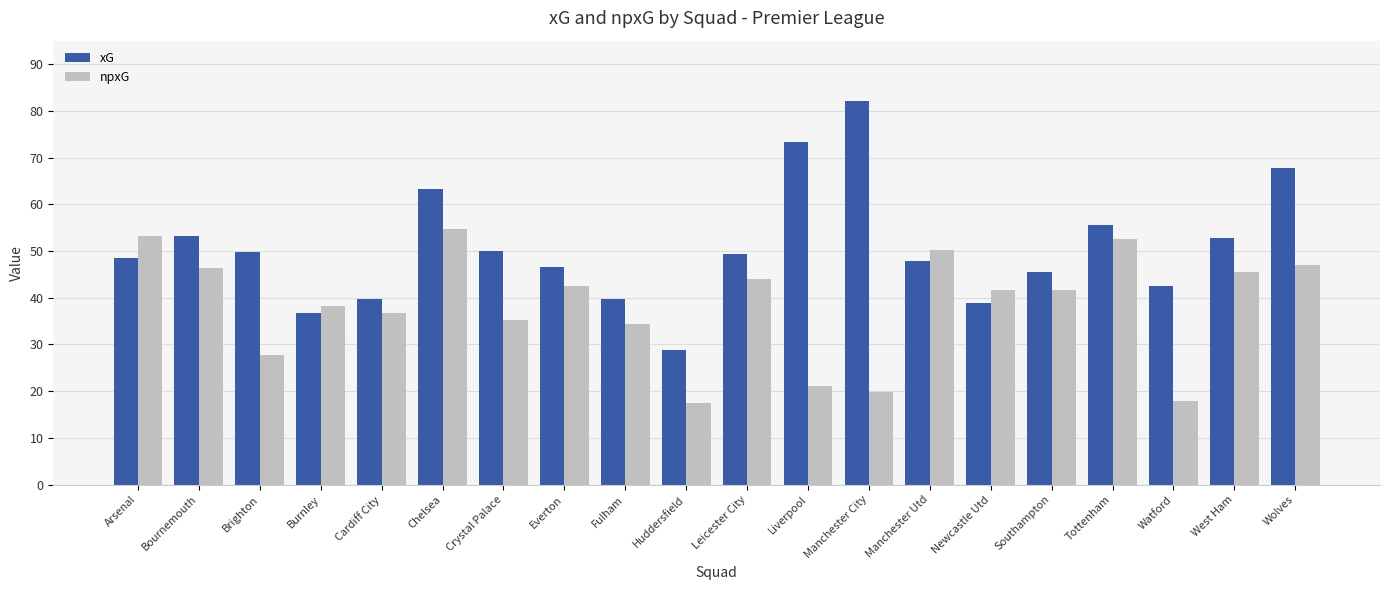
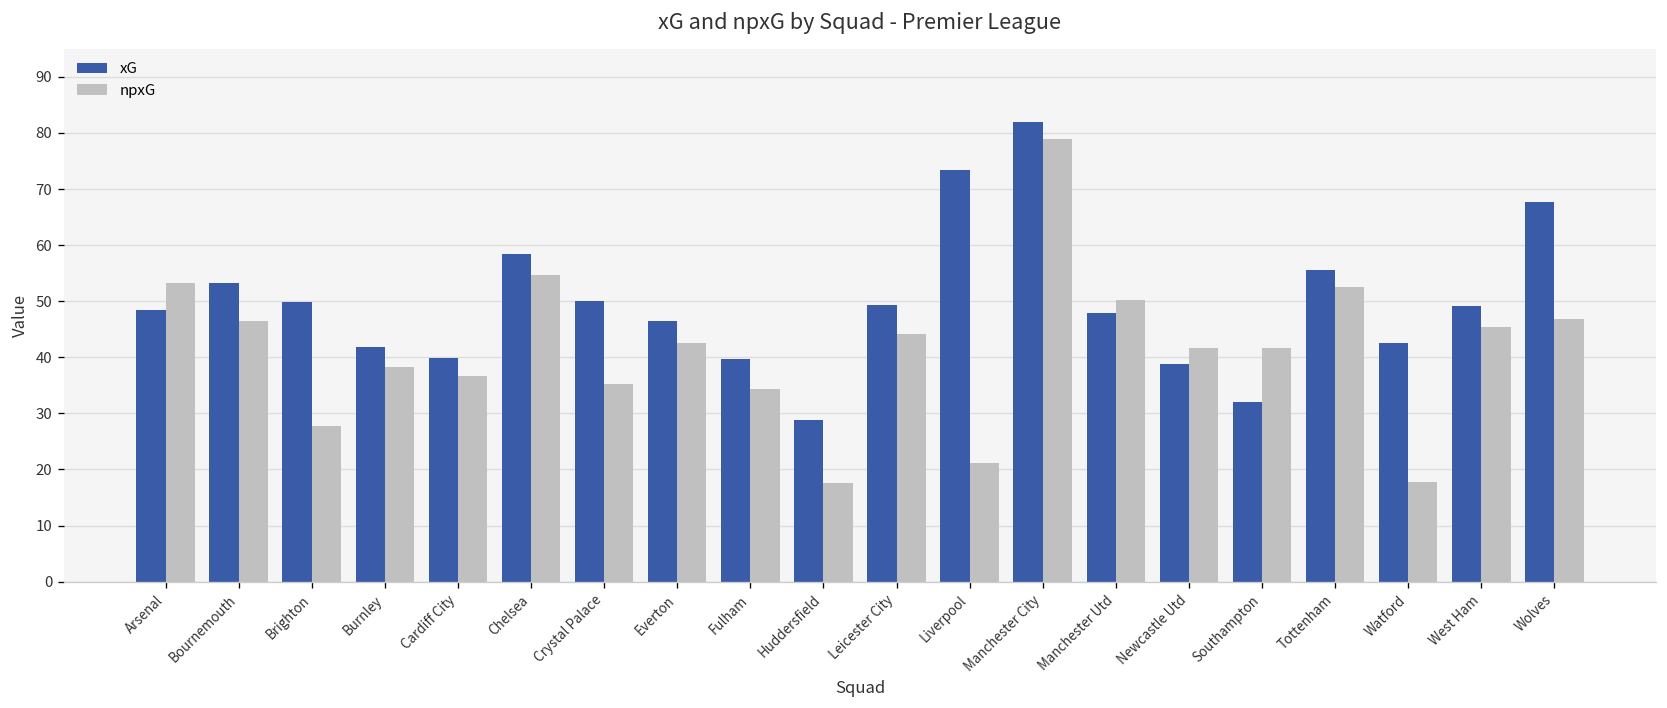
xG, Burnley: 37 -> 42
xG, Chelsea: 63 -> 59
npxG, Manchester City: 20 -> 79
xG, Southampton: 45 -> 32
xG, West Ham: 53 -> 49
